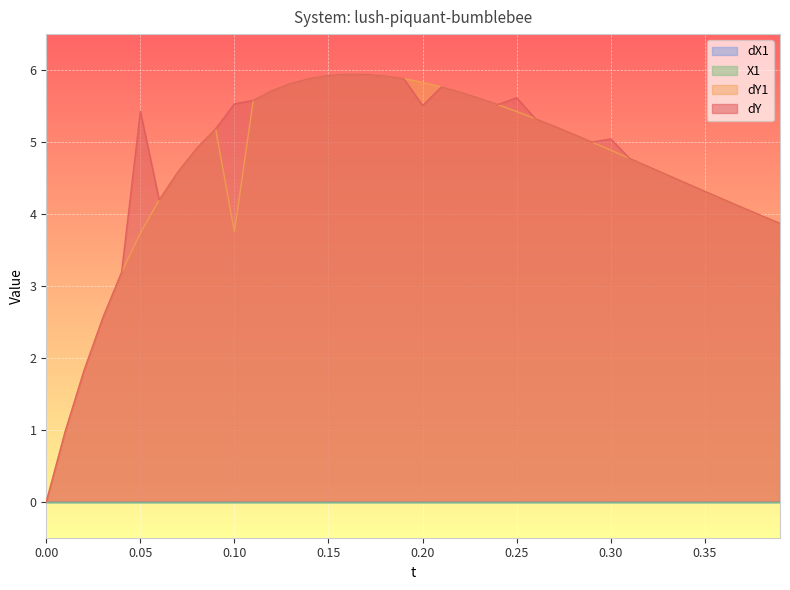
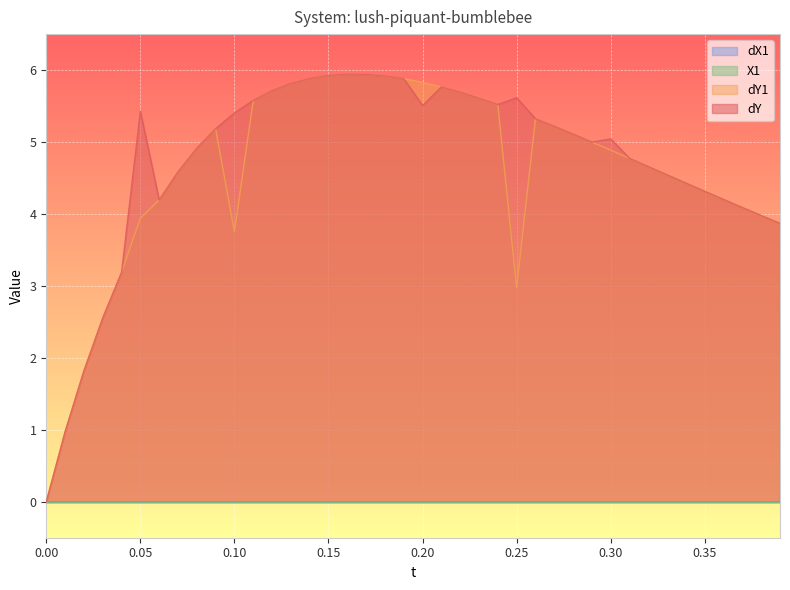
dY1, 0.05: 3.7 -> 3.9
dY, 0.10: 5.5 -> 5.4
dY1, 0.25: 5.4 -> 3.0
